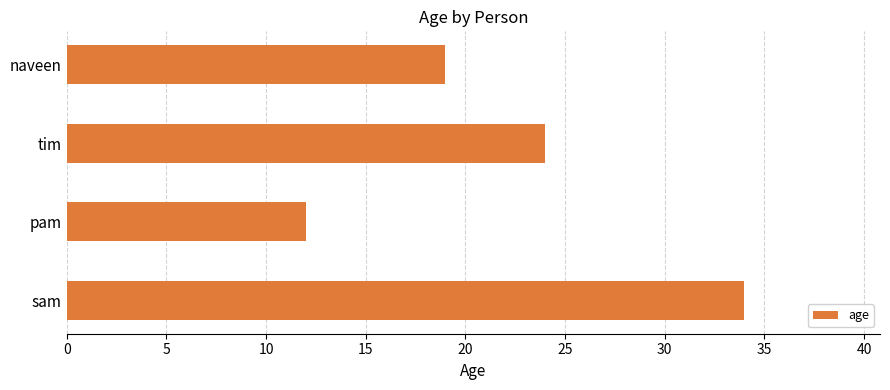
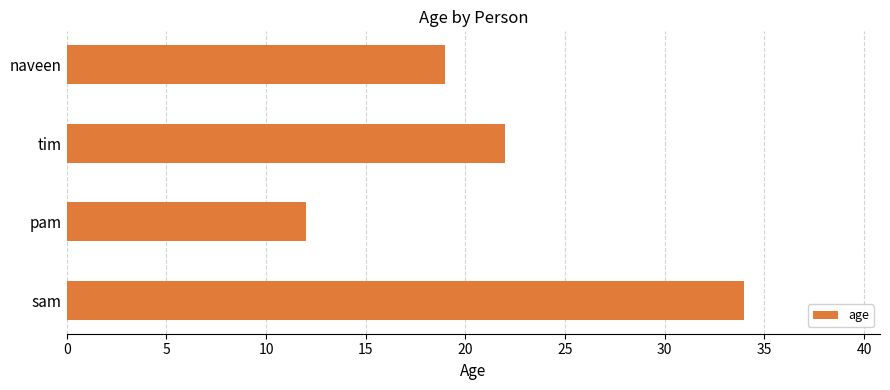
tim: 24 -> 22
